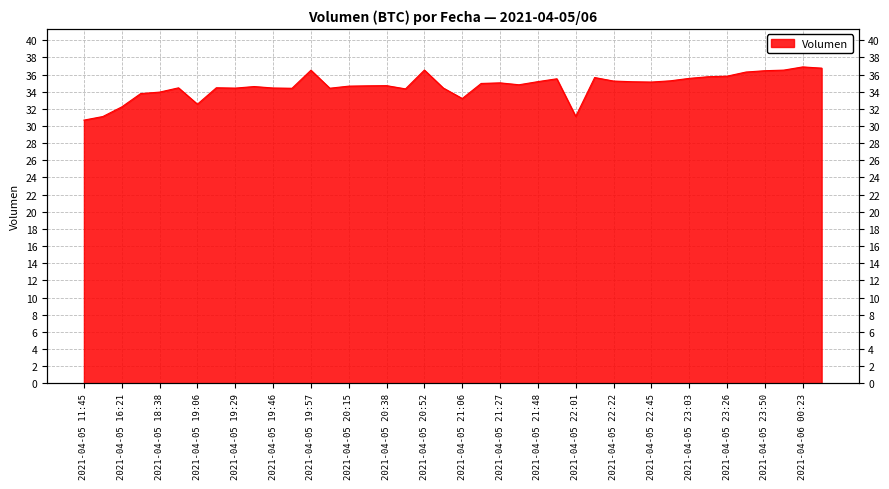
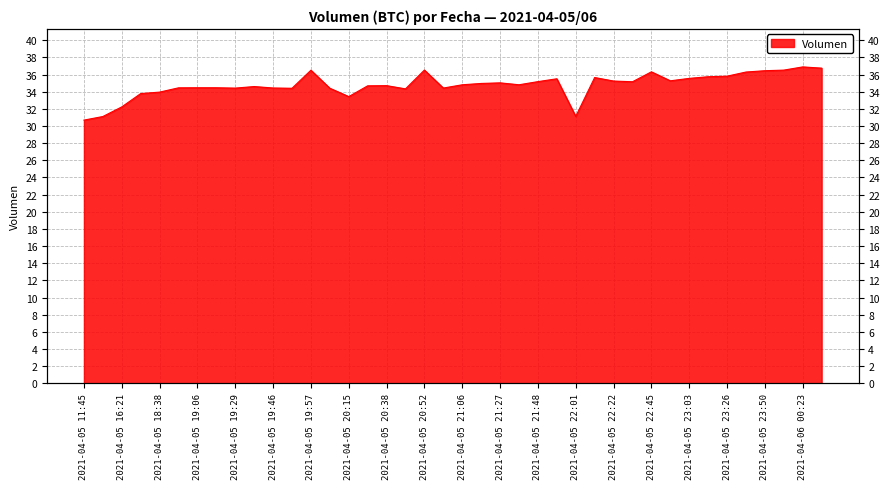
2021-04-05 19:06: 33 -> 34
2021-04-05 20:15: 35 -> 33
2021-04-05 21:06: 33 -> 35
2021-04-05 22:45: 35 -> 36
